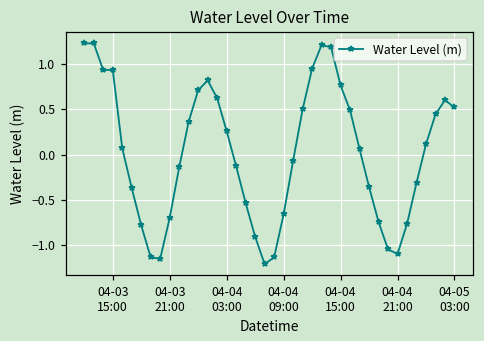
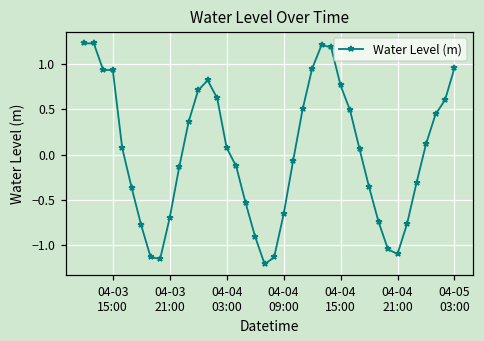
04-04 03:00: 0.3 -> 0.1
04-05 03:00: 0.5 -> 1.0
